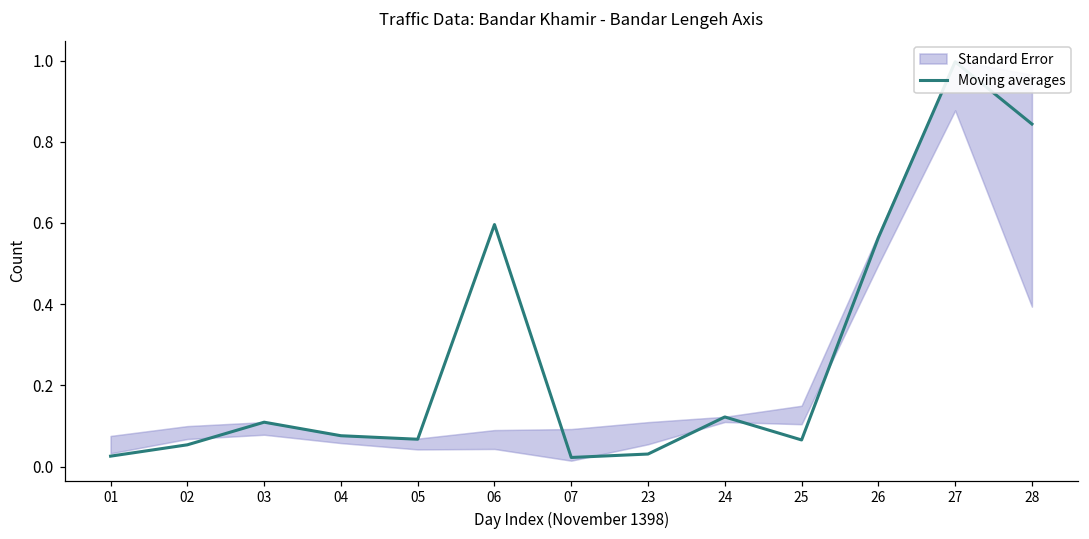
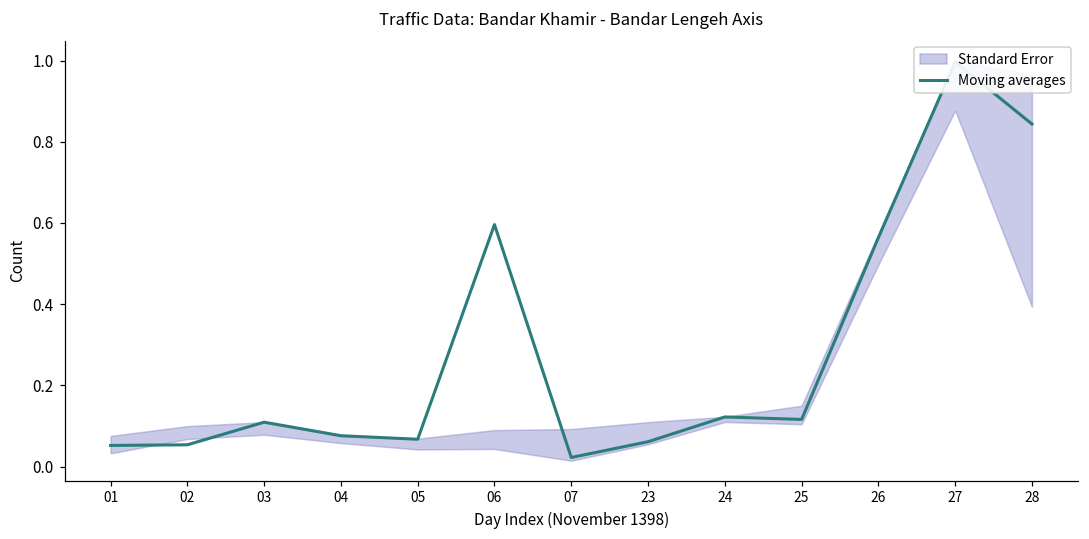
Moving averages, 01: 0.03 -> 0.05
Moving averages, 23: 0.03 -> 0.06
Moving averages, 25: 0.07 -> 0.12
